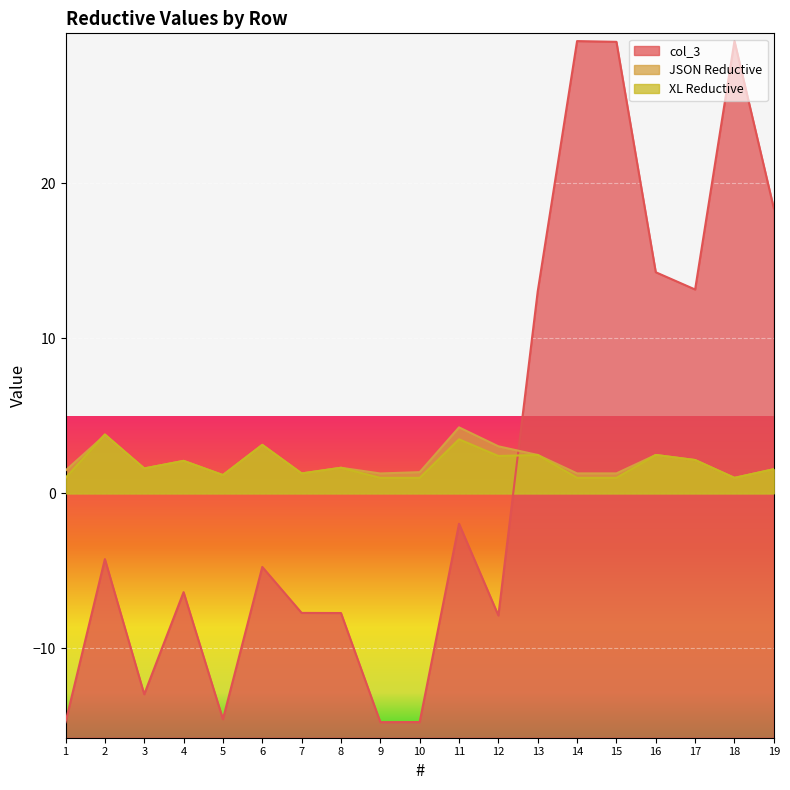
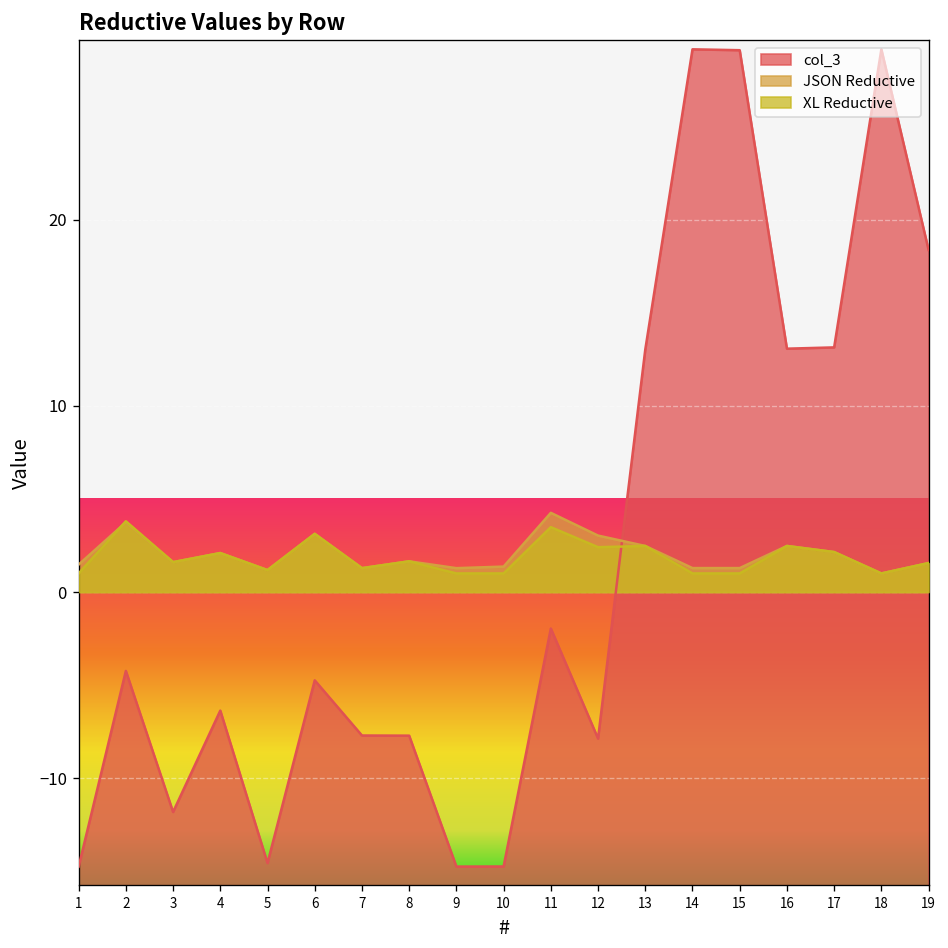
col_3, 3: -13.0 -> -11.8
col_3, 16: 14.3 -> 13.1
